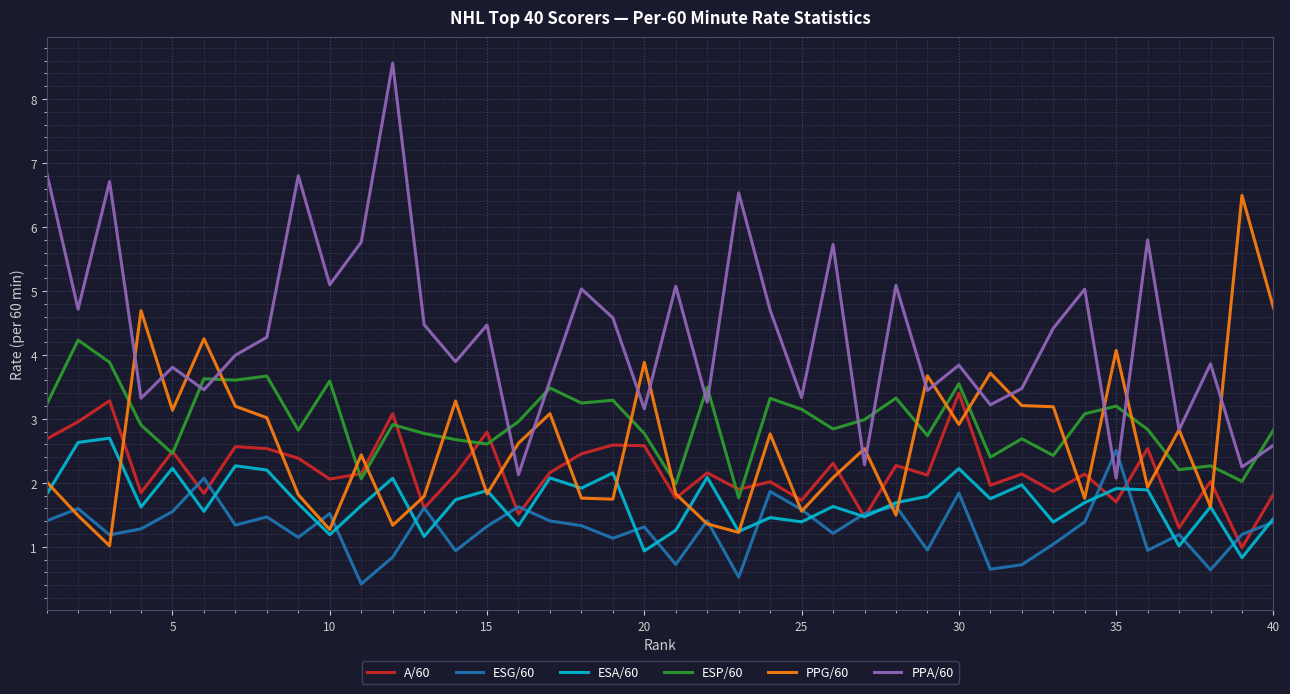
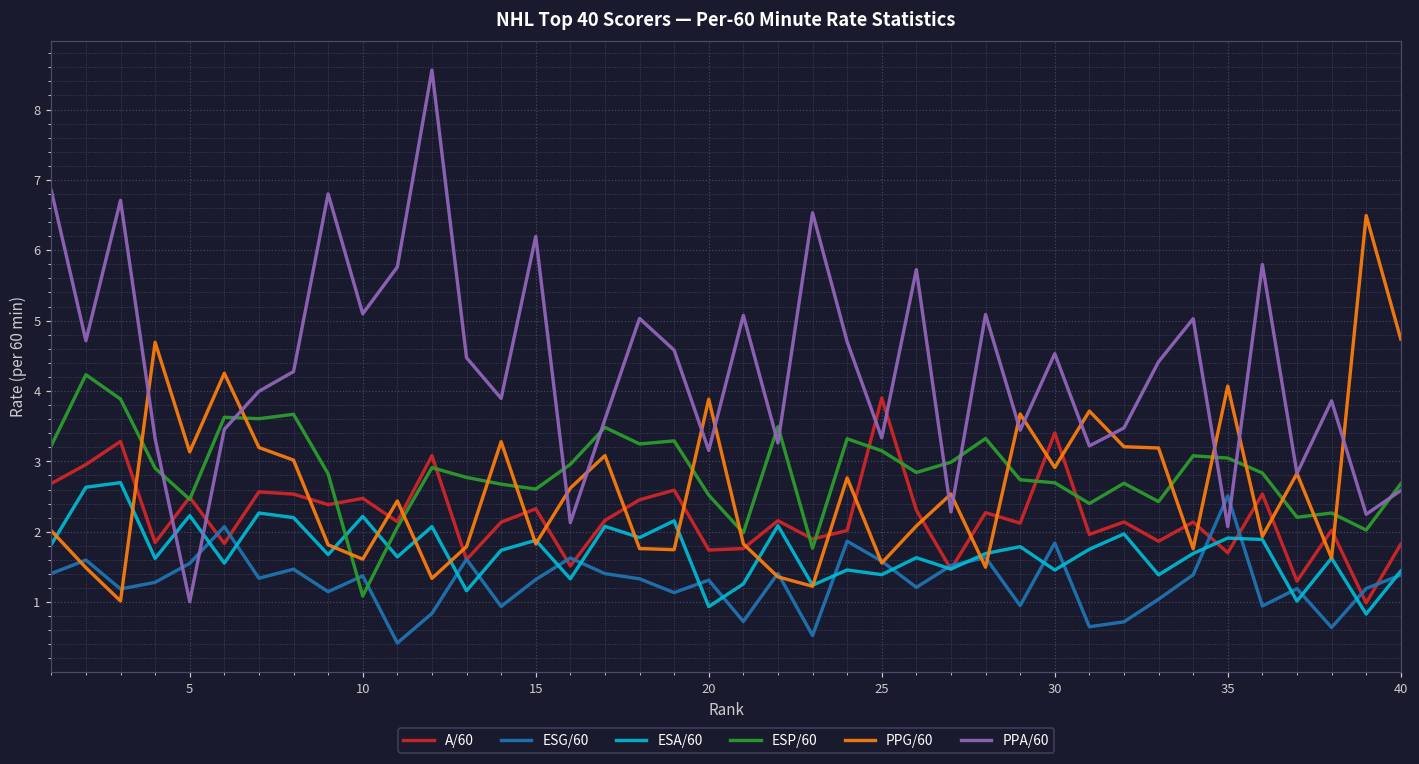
PPA/60, 5: 3.8 -> 1.0
A/60, 10: 2.1 -> 2.5
ESG/60, 10: 1.5 -> 1.4
ESA/60, 10: 1.2 -> 2.2
ESP/60, 10: 3.6 -> 1.1
PPG/60, 10: 1.3 -> 1.6
A/60, 15: 2.8 -> 2.3
PPA/60, 15: 4.5 -> 6.2
A/60, 20: 2.6 -> 1.7
ESP/60, 20: 2.8 -> 2.5
A/60, 25: 1.7 -> 3.9
ESA/60, 30: 2.2 -> 1.5
ESP/60, 30: 3.5 -> 2.7
PPA/60, 30: 3.8 -> 4.5
ESP/60, 35: 3.2 -> 3.0
ESP/60, 40: 2.8 -> 2.7
